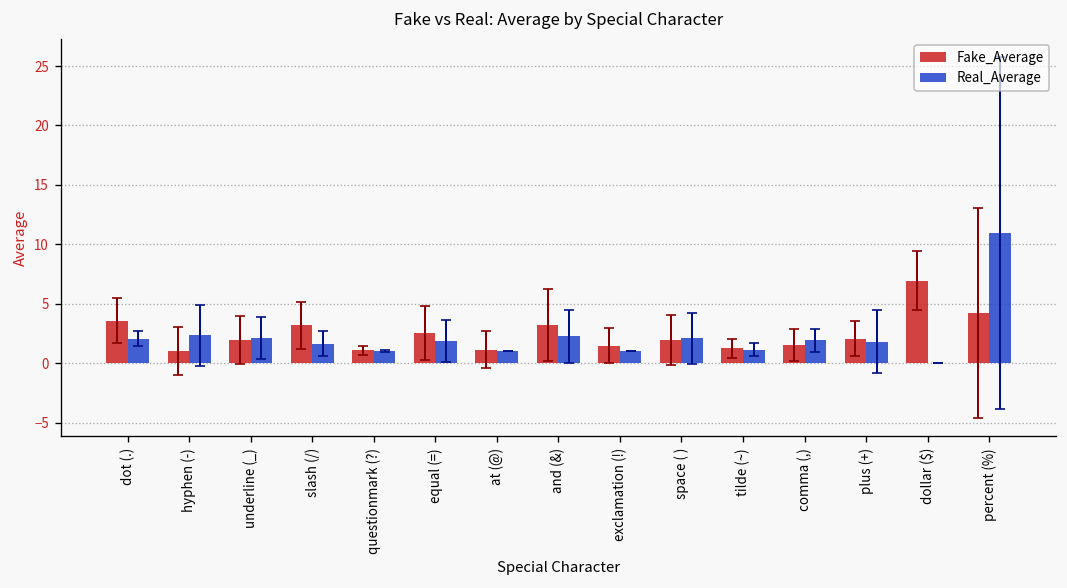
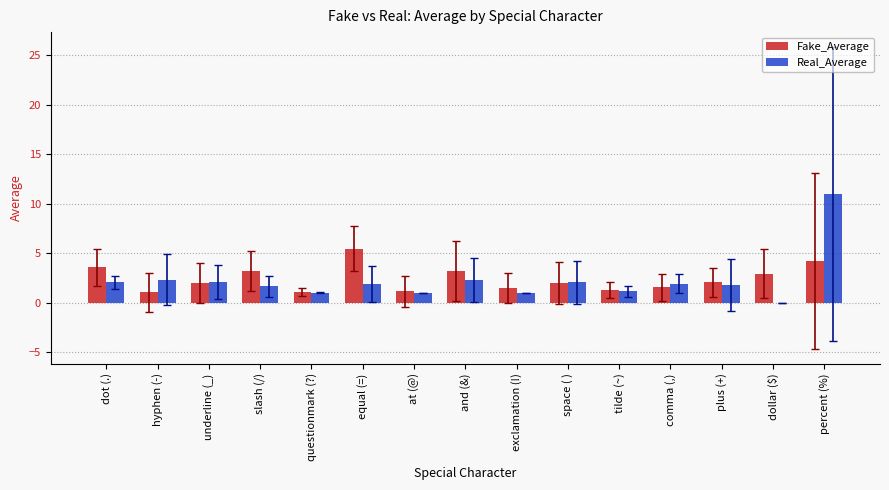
Fake_Average, equal (=): 2 -> 5
Fake_Average, dollar ($): 7 -> 3
